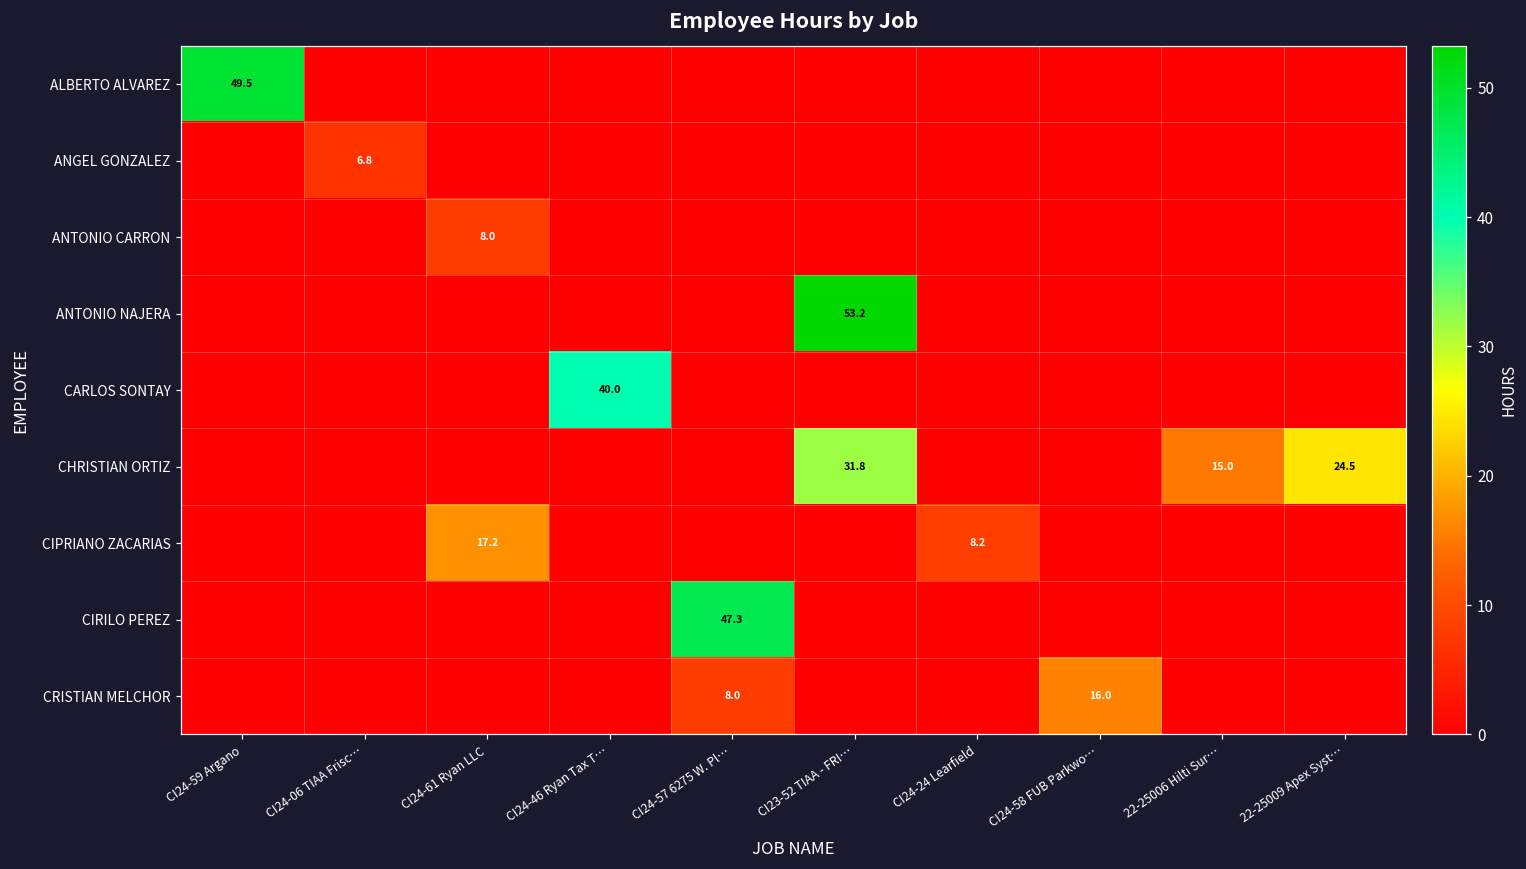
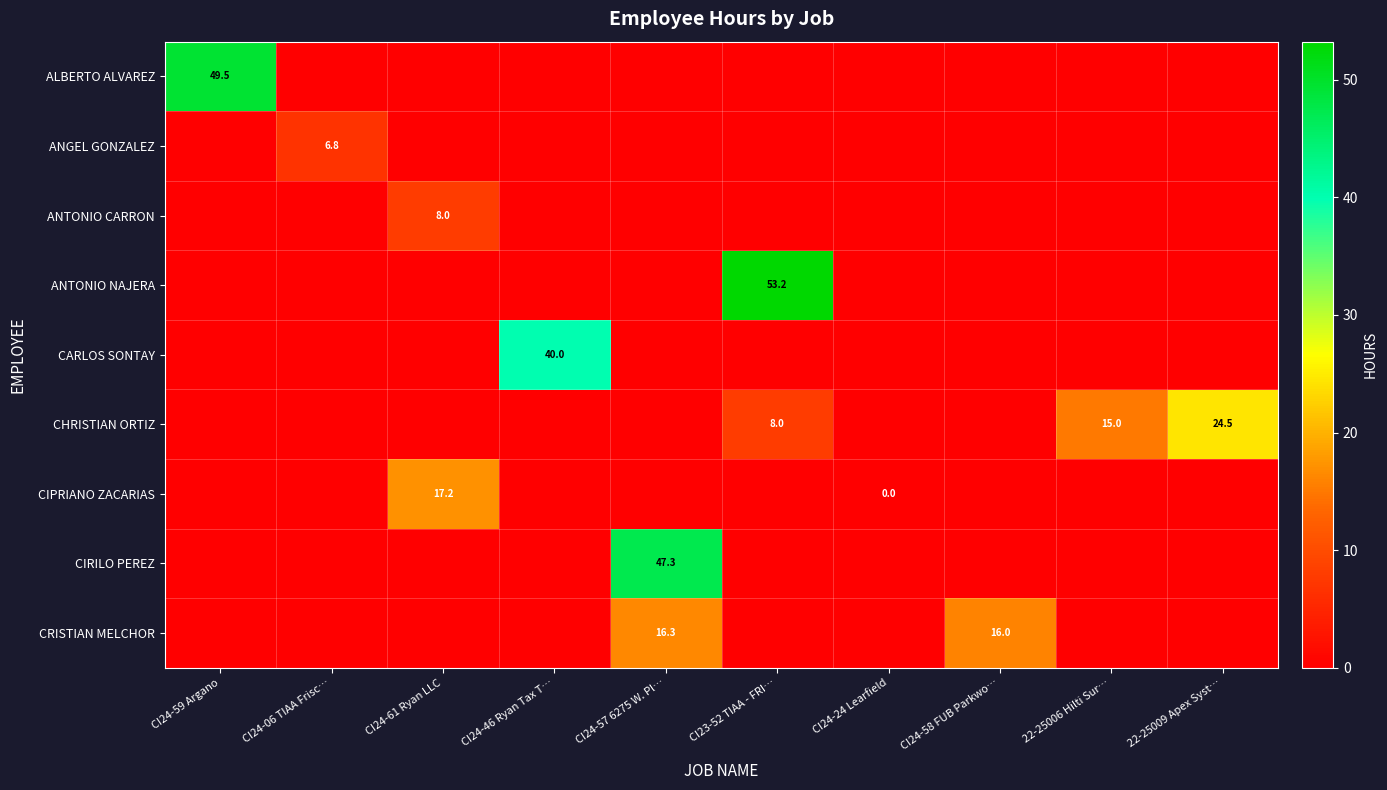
CHRISTIAN ORTIZ, CI23-52 TIAA - FRI…: 31.8 -> 8.0
CIPRIANO ZACARIAS, CI24-24 Learfield: 8.2 -> 0.0
CRISTIAN MELCHOR, CI24-57 6275 W. Pl…: 8.0 -> 16.3
